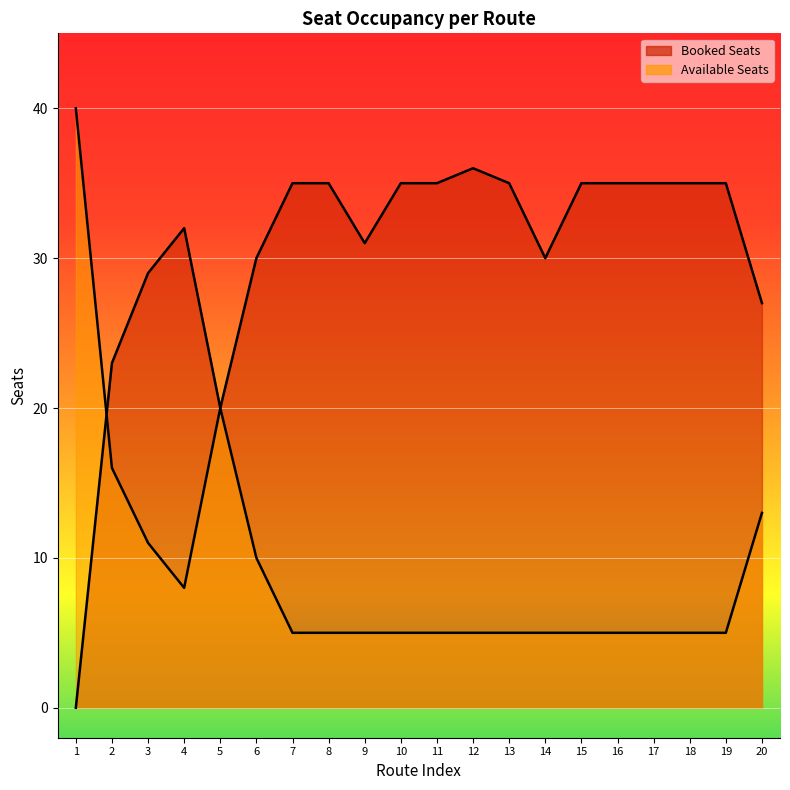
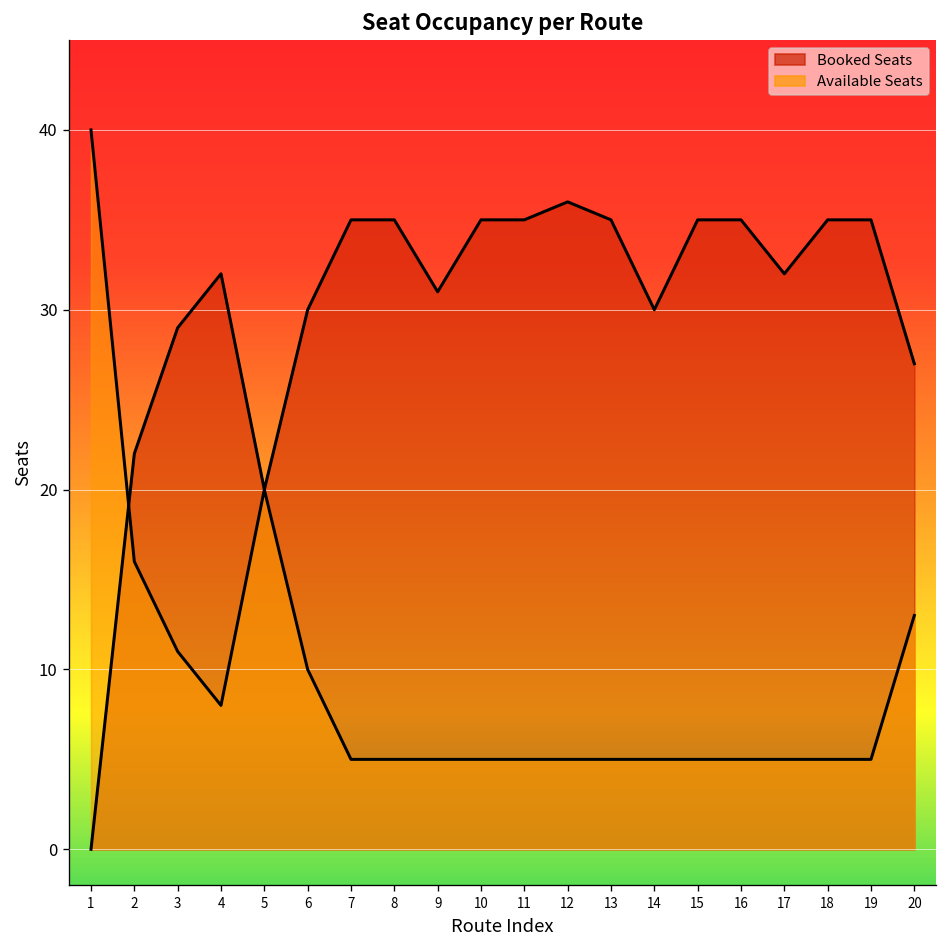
Booked Seats, 2: 23 -> 22
Booked Seats, 17: 35 -> 32
